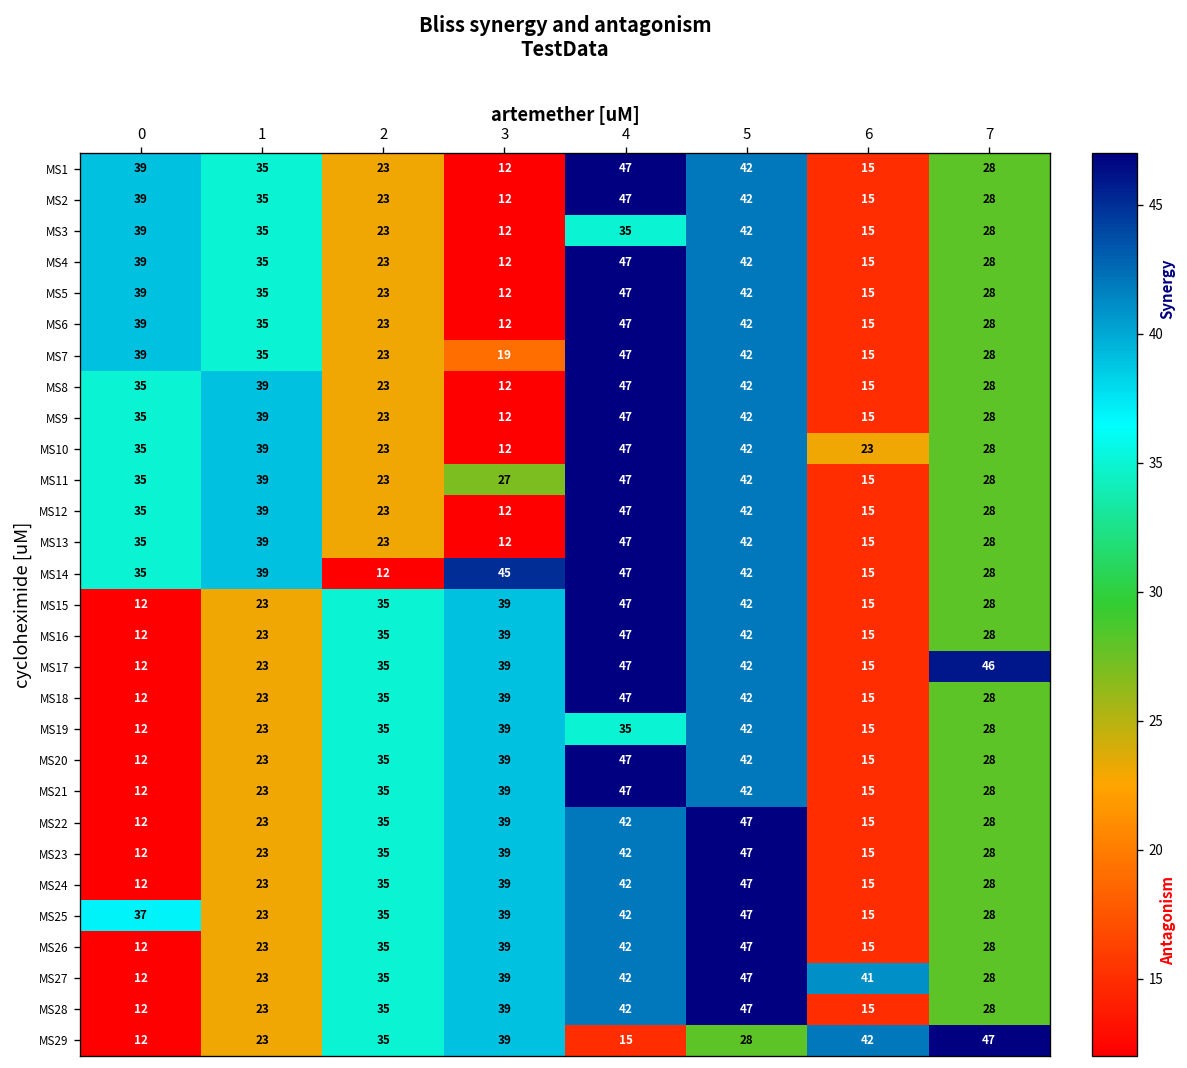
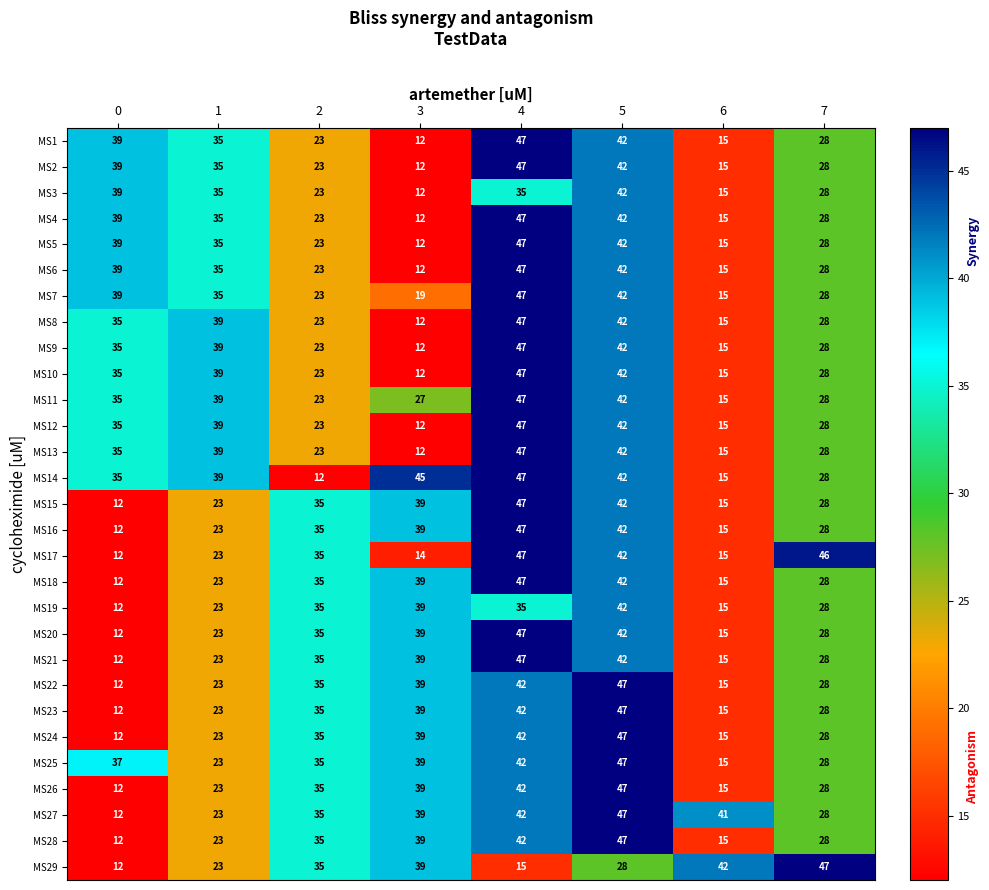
MS10, 6: 23 -> 15
MS17, 3: 39 -> 14
